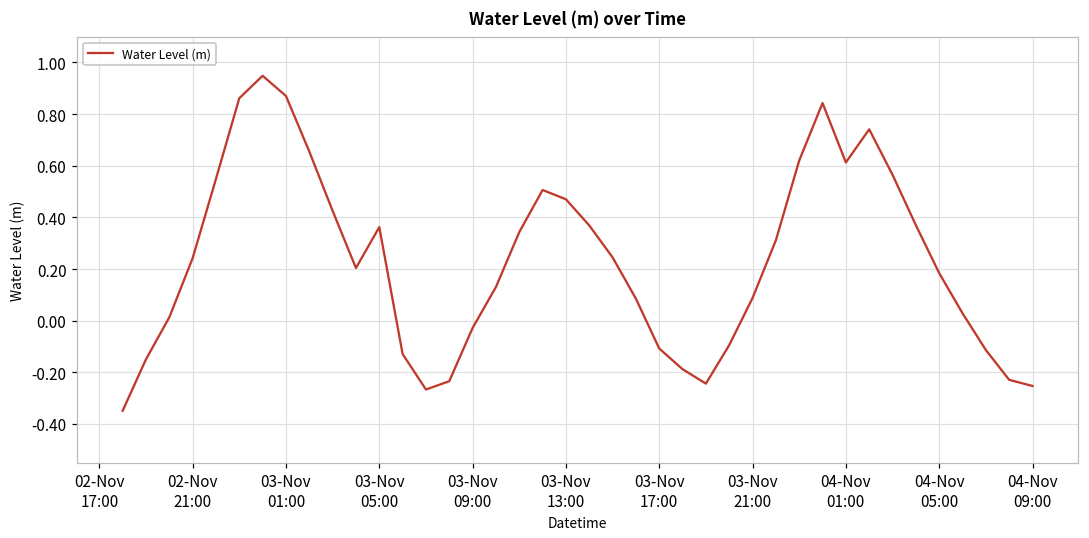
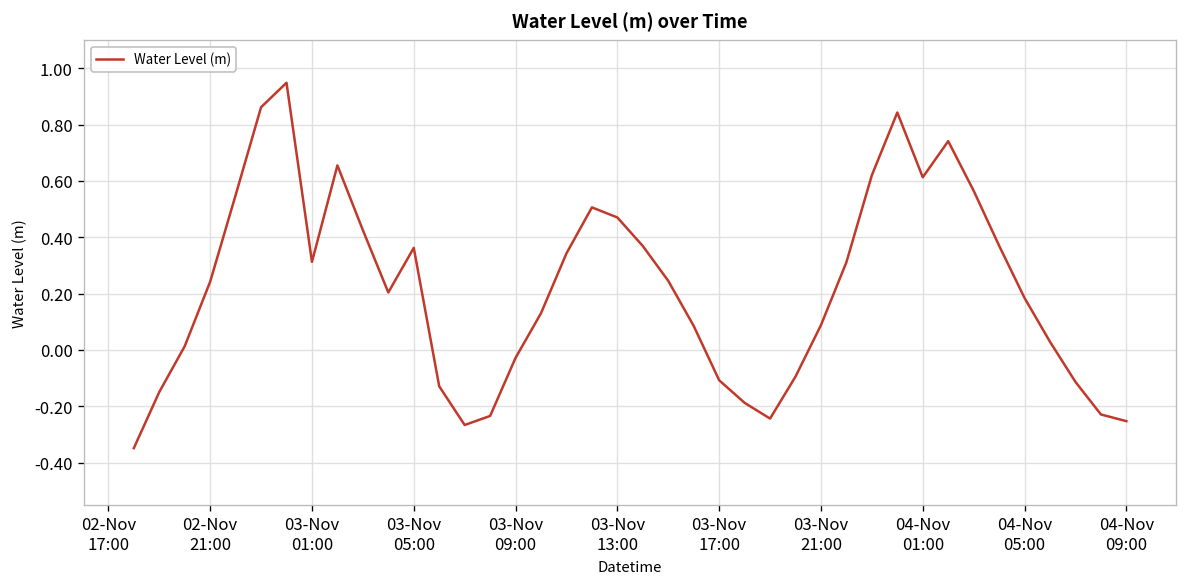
03-Nov 01:00: 0.87 -> 0.31
